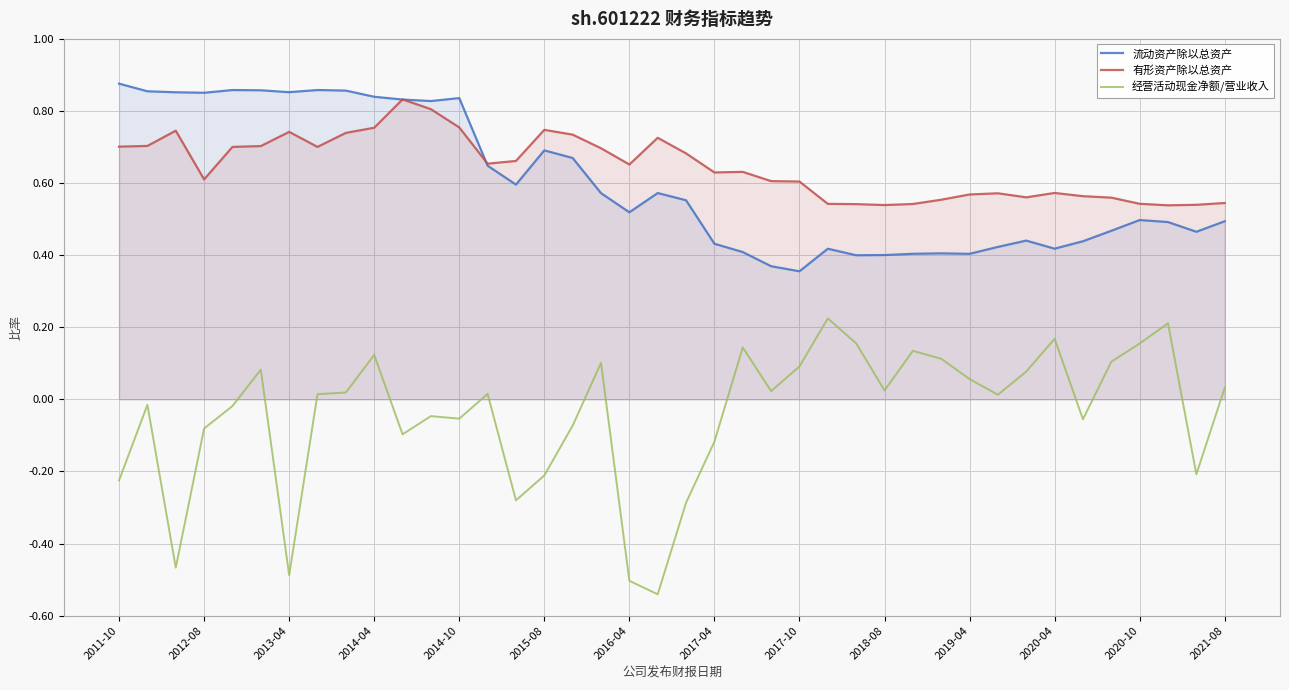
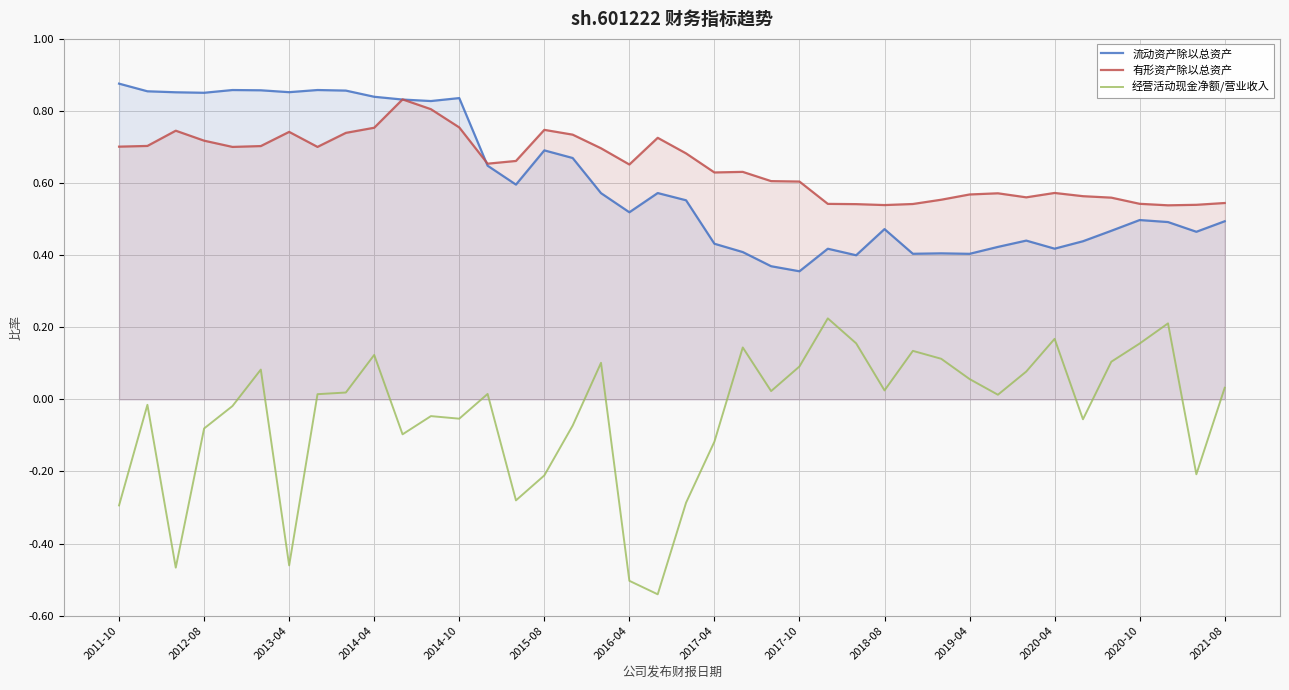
经营活动现金净额/营业收入, 2011-10: -0.22 -> -0.29
有形资产除以总资产, 2012-08: 0.61 -> 0.72
经营活动现金净额/营业收入, 2013-04: -0.49 -> -0.46
流动资产除以总资产, 2018-08: 0.40 -> 0.47
